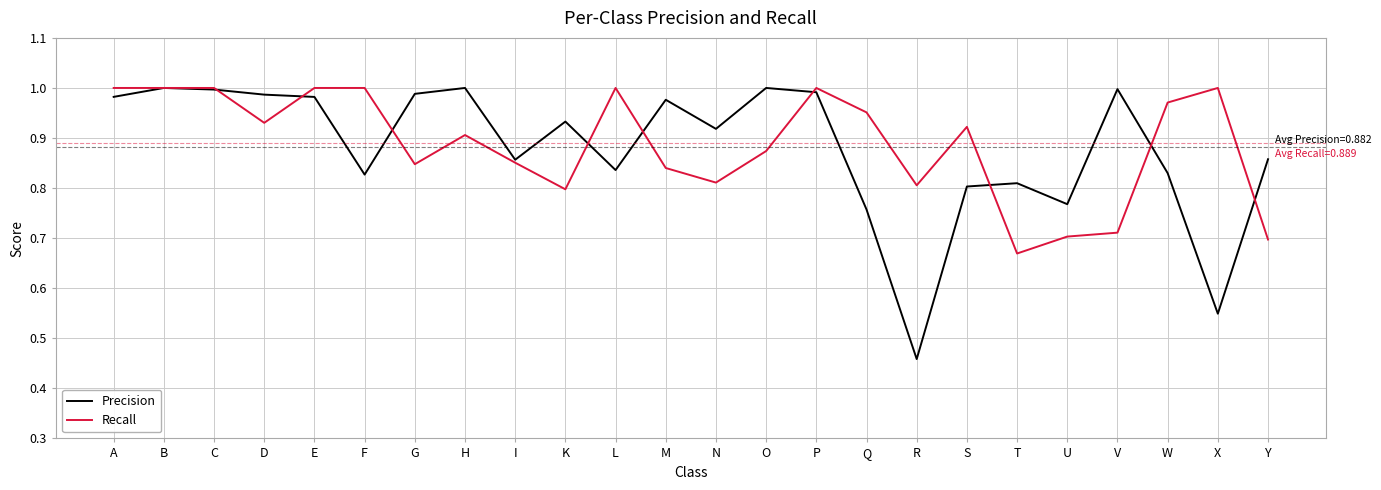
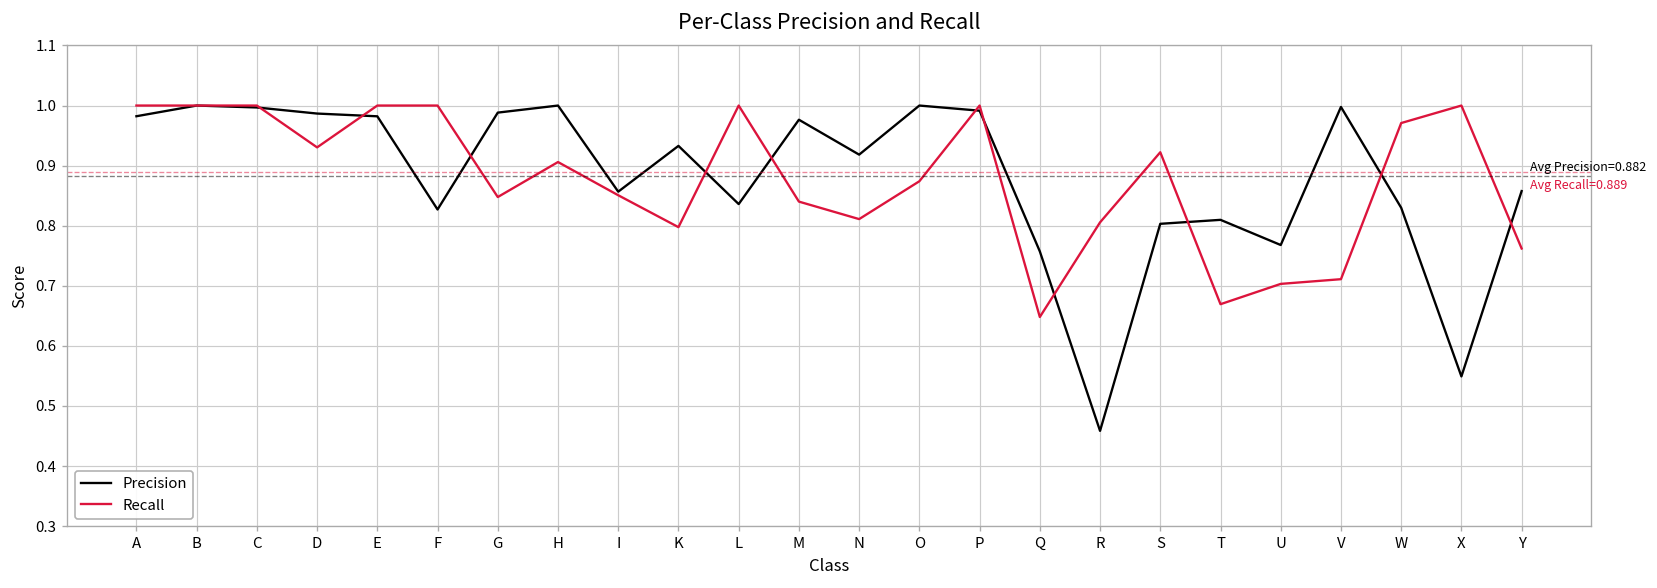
Recall, Q: 0.95 -> 0.65
Recall, Y: 0.70 -> 0.76
